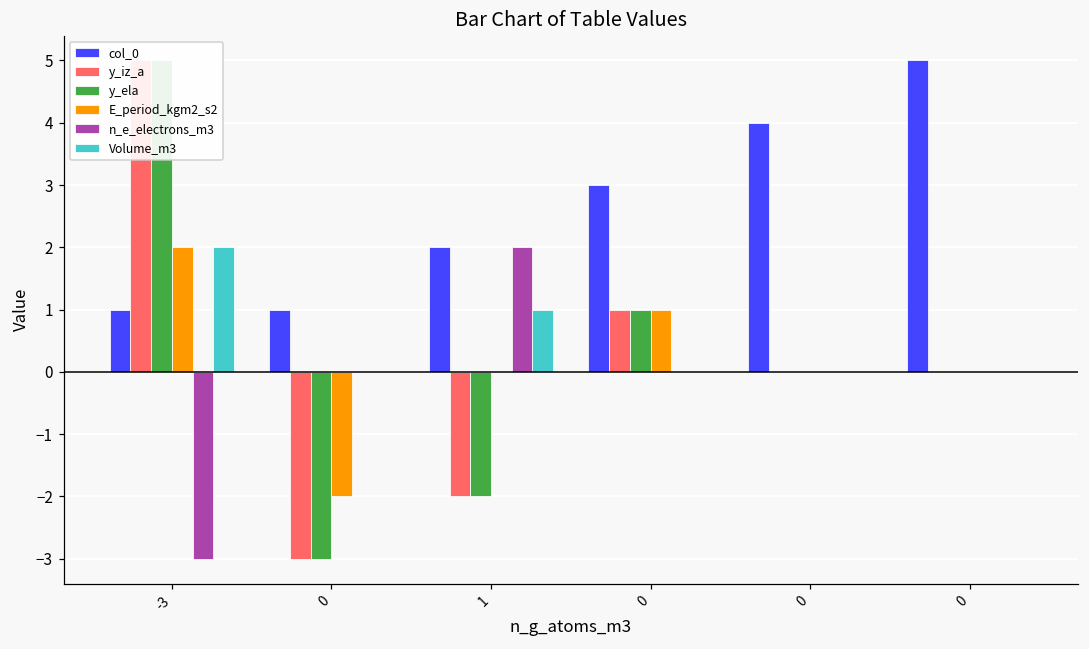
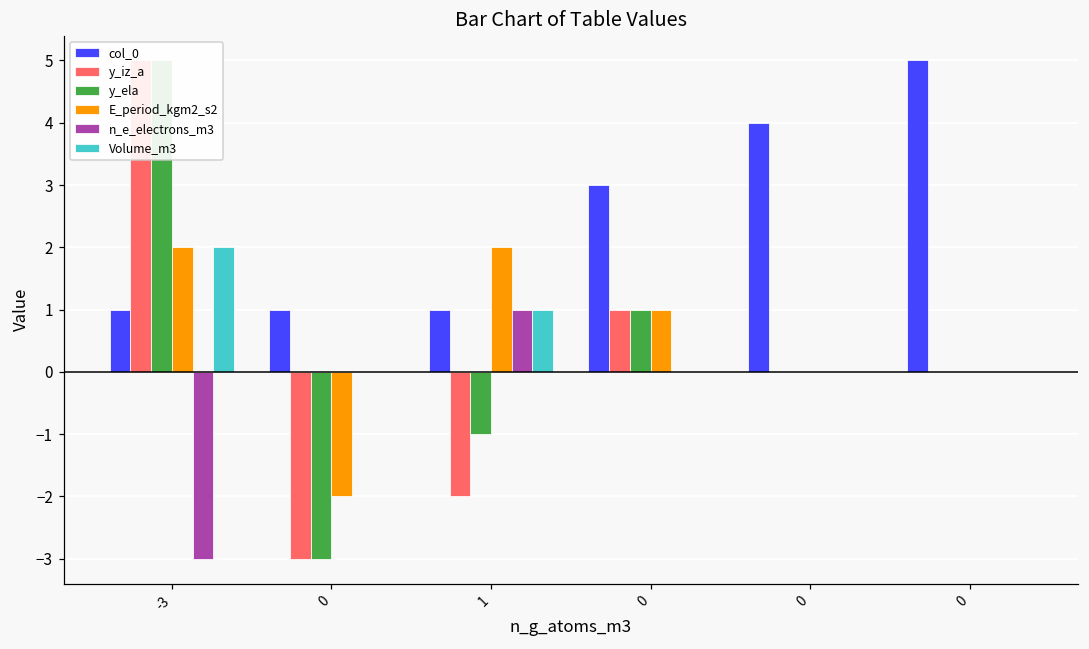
col_0, 1: 2 -> 1
y_ela, 1: -2 -> -1
E_period_kgm2_s2, 1: 0 -> 2
n_e_electrons_m3, 1: 2 -> 1
